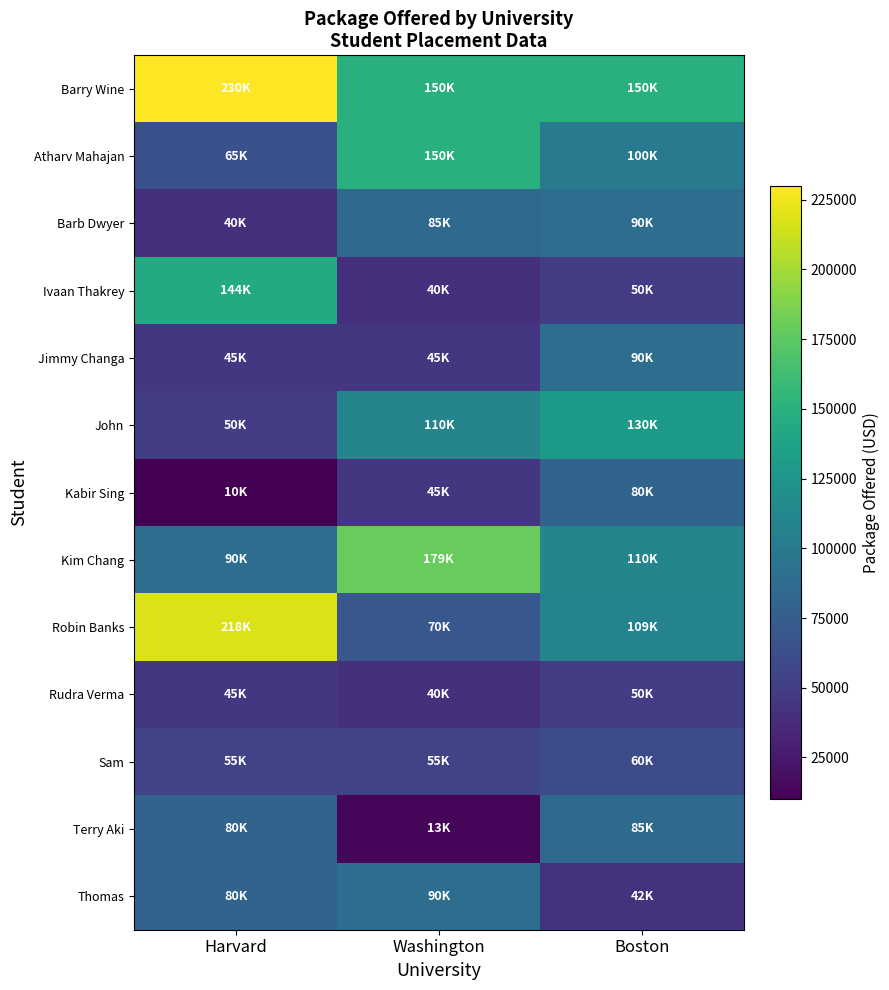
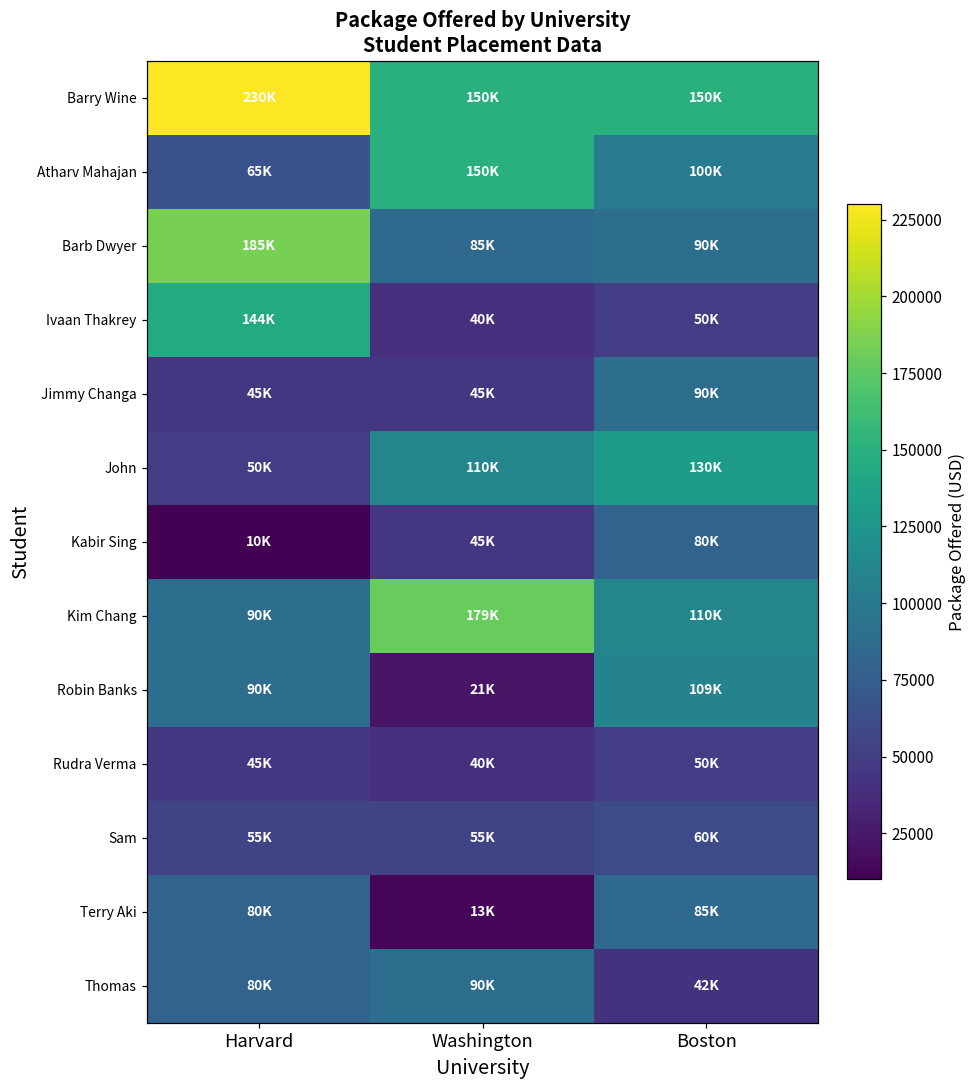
Barb Dwyer, Harvard: 40K -> 185K
Robin Banks, Harvard: 218K -> 90K
Robin Banks, Washington: 70K -> 21K
